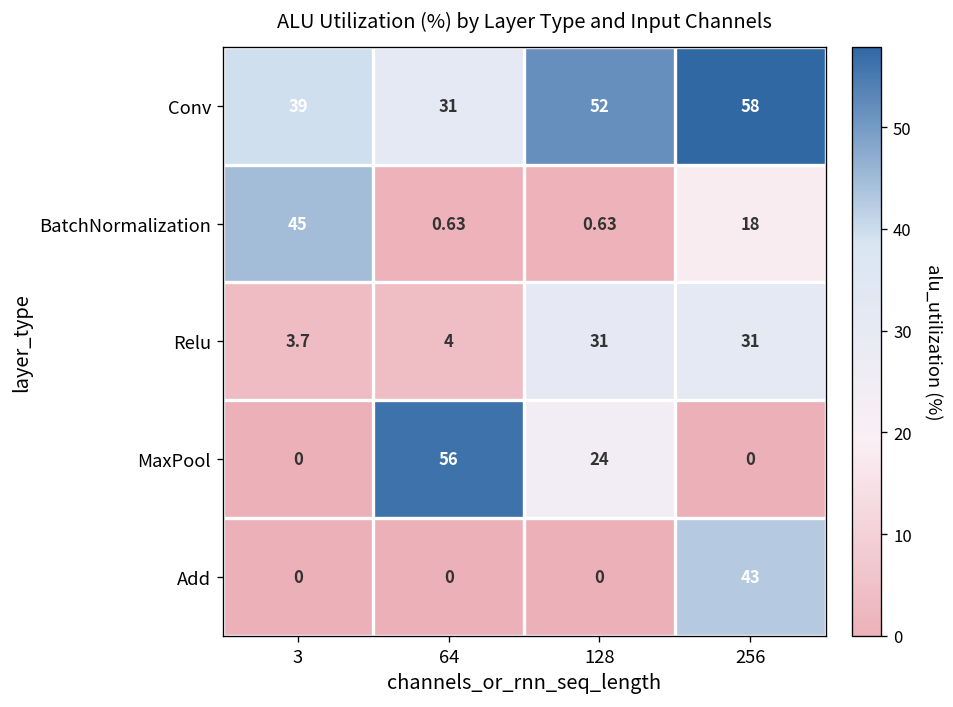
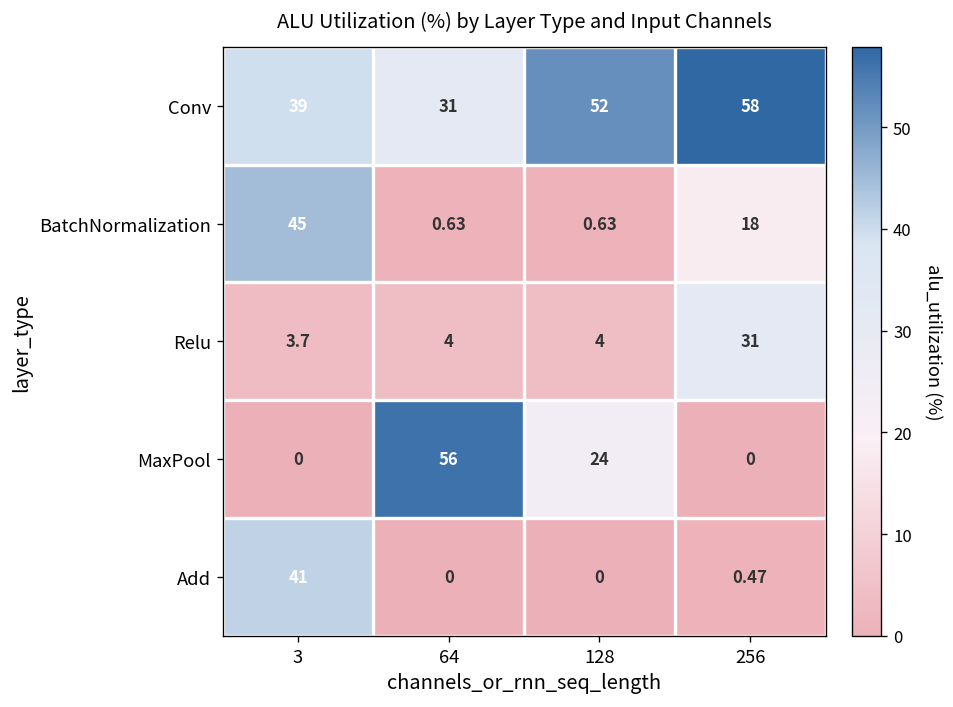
Relu, 128: 31 -> 4
Add, 3: 0 -> 41
Add, 256: 43 -> 0.47
